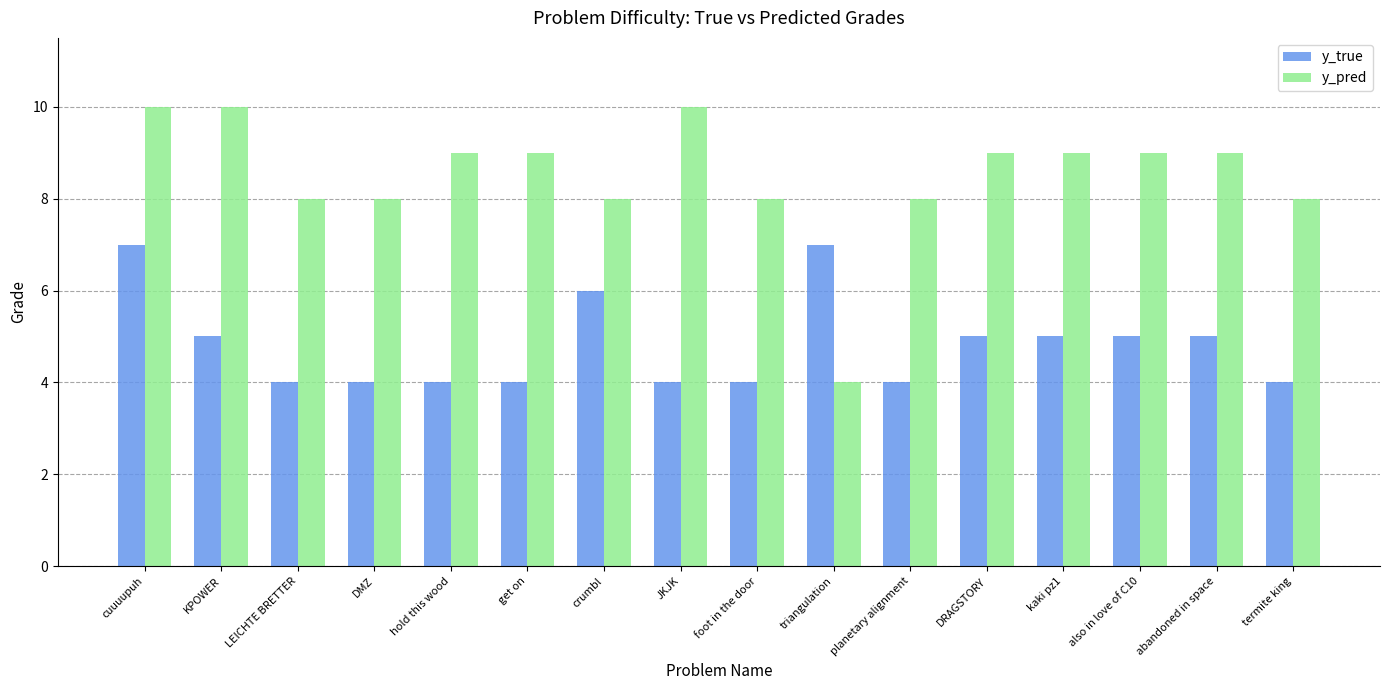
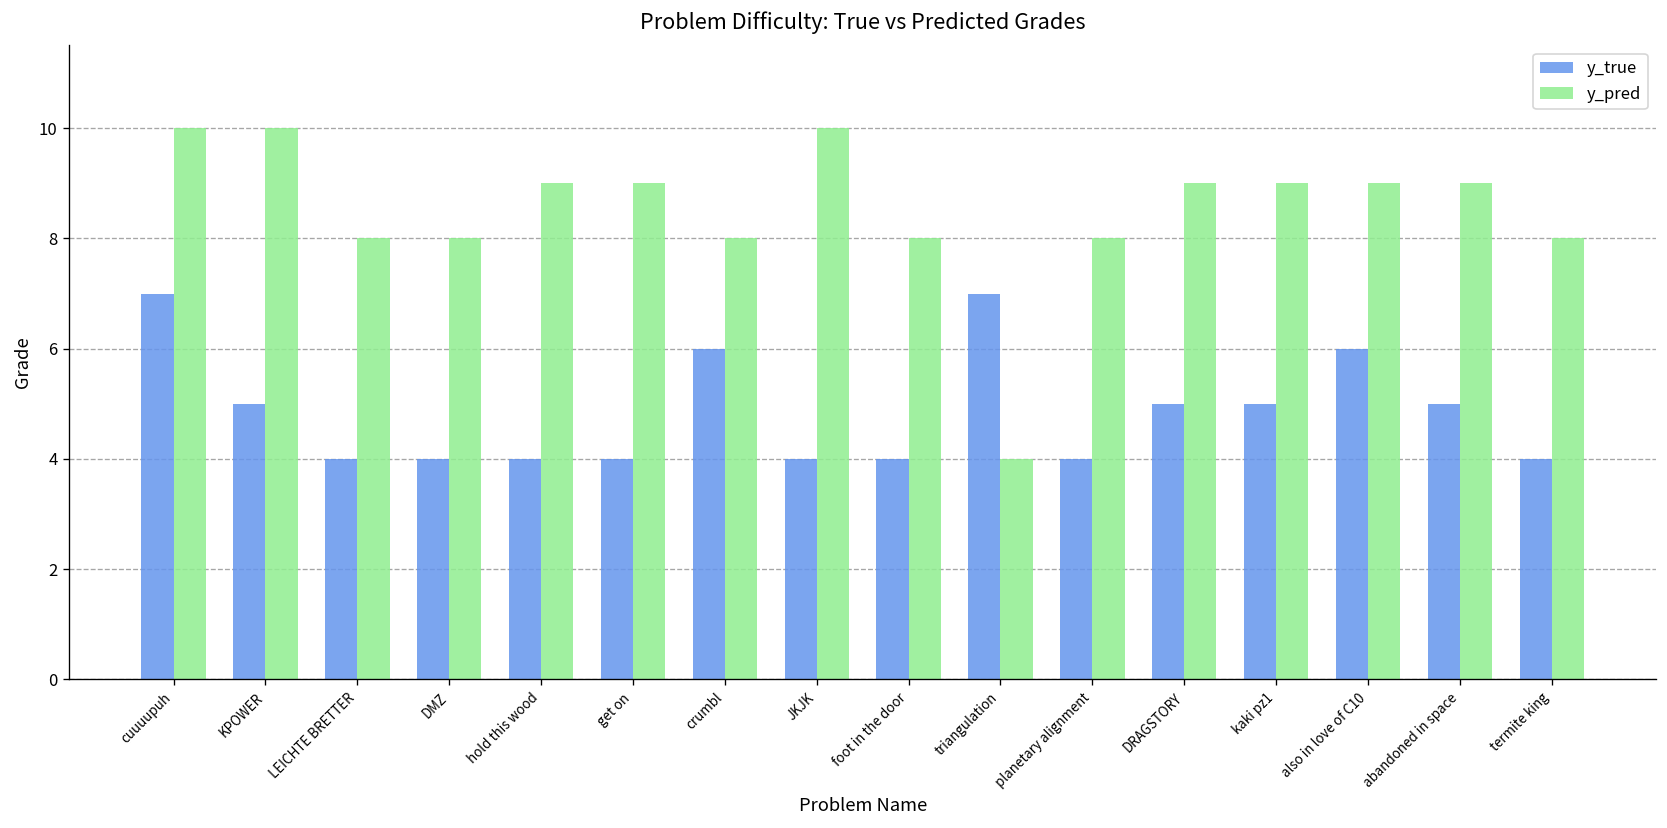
y_true, also in love of C10: 5 -> 6
